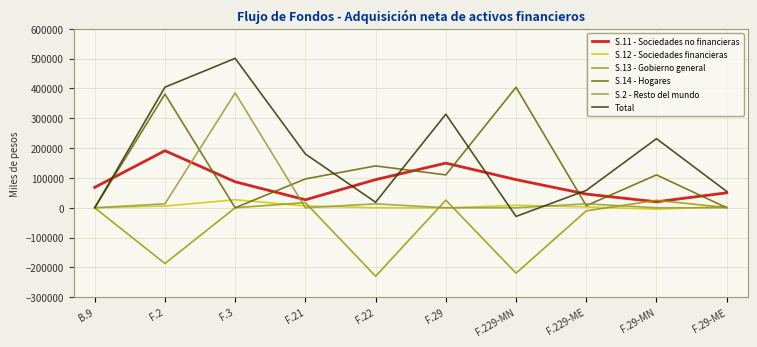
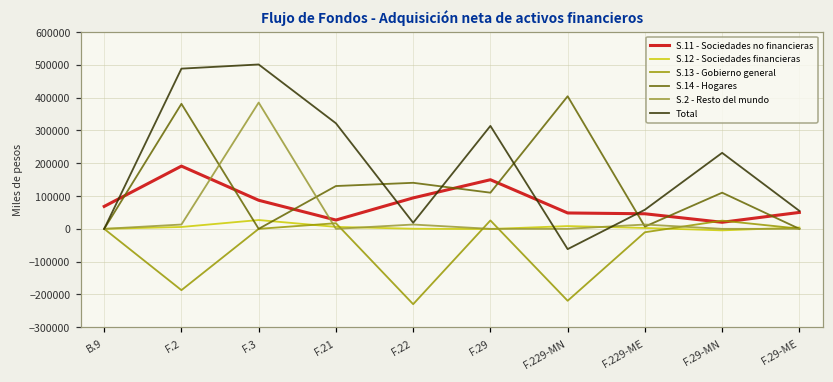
Total, F.2: 400000 -> 490000
S.14 - Hogares, F.21: 100000 -> 130000
Total, F.21: 180000 -> 320000
S.11 - Sociedades no financieras, F.229-MN: 90000 -> 50000
Total, F.229-MN: -30000 -> -60000
